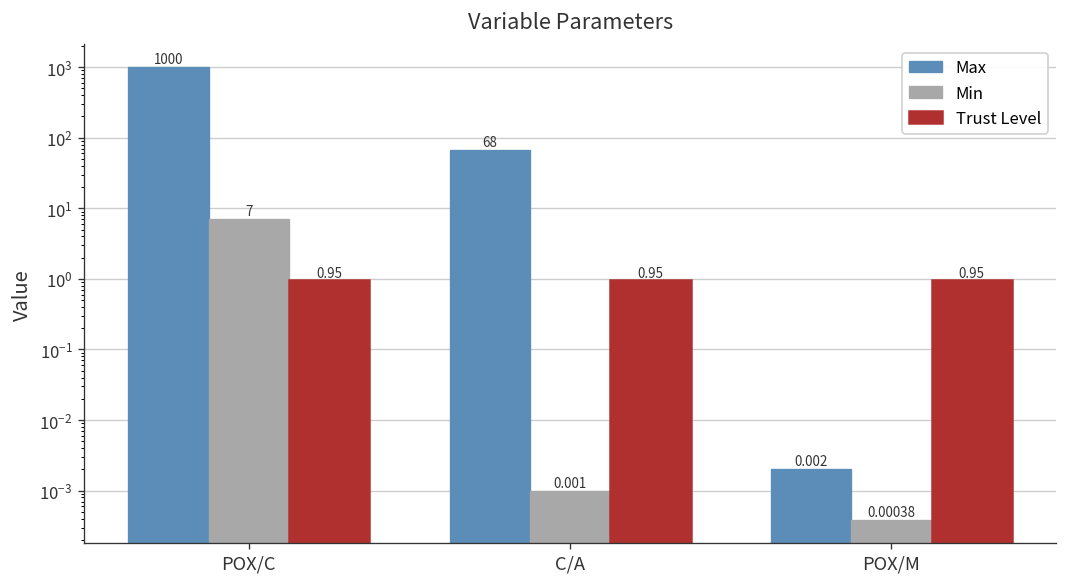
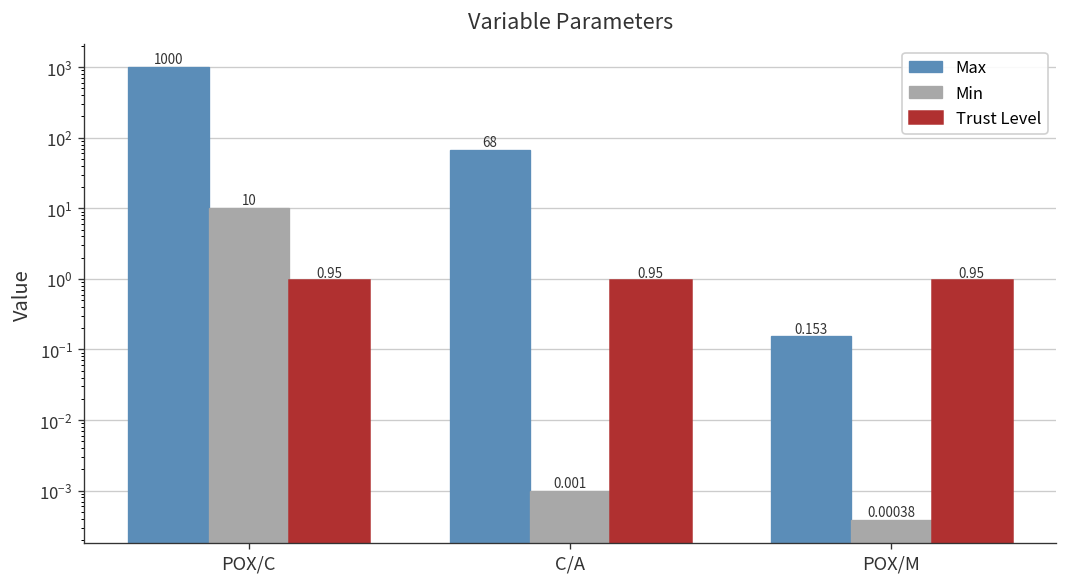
Min, POX/C: 7 -> 10
Max, POX/M: 0.002 -> 0.153
